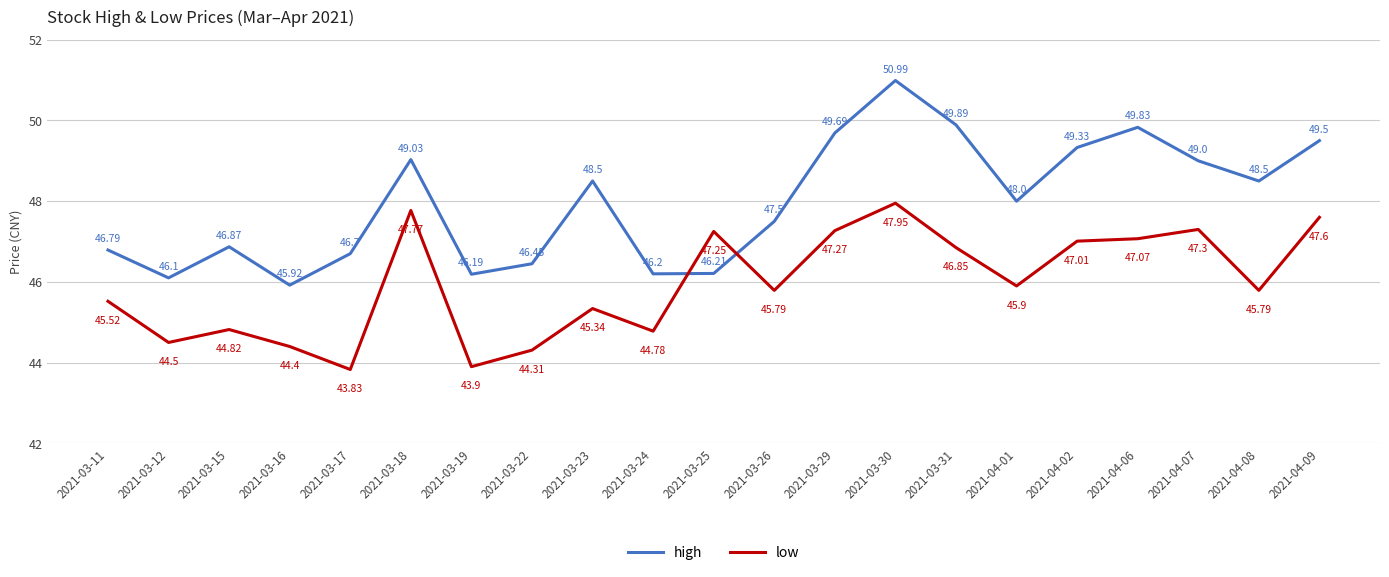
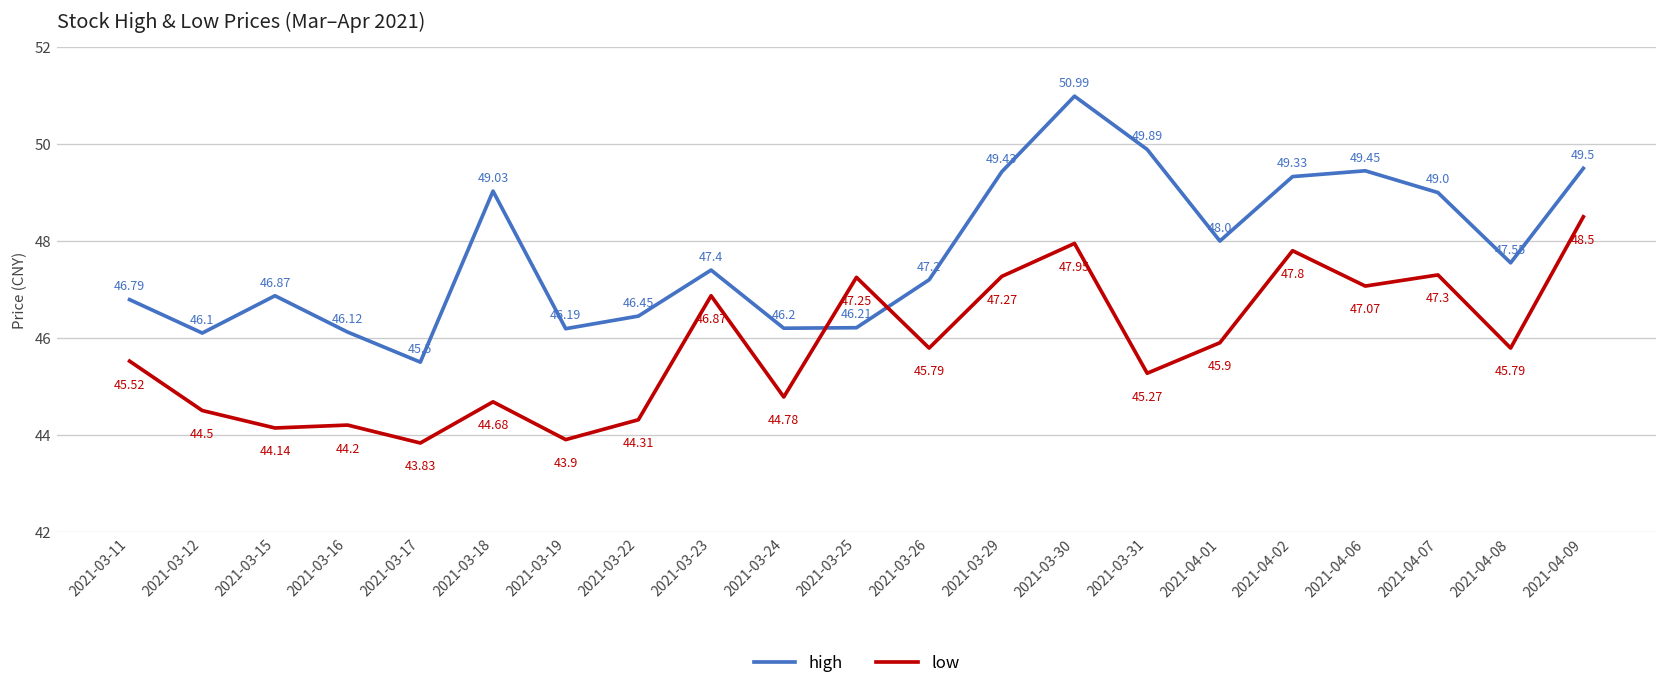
low, 2021-03-15: 44.82 -> 44.14
high, 2021-03-16: 45.92 -> 46.12
low, 2021-03-16: 44.4 -> 44.2
high, 2021-03-17: 46.7 -> 45.5
low, 2021-03-18: 47.77 -> 44.68
high, 2021-03-23: 48.5 -> 47.4
low, 2021-03-23: 45.34 -> 46.87
high, 2021-03-26: 47.5 -> 47.2
high, 2021-03-29: 49.69 -> 49.43
low, 2021-03-31: 46.85 -> 45.27
low, 2021-04-02: 47.01 -> 47.8
high, 2021-04-06: 49.83 -> 49.45
high, 2021-04-08: 48.5 -> 47.55
low, 2021-04-09: 47.6 -> 48.5
